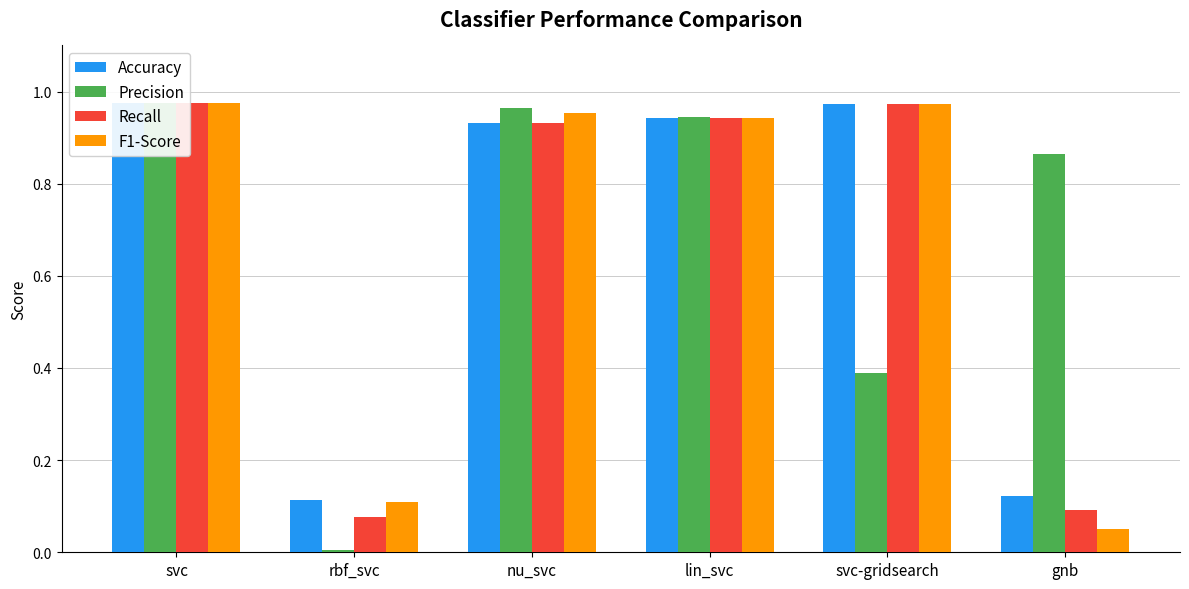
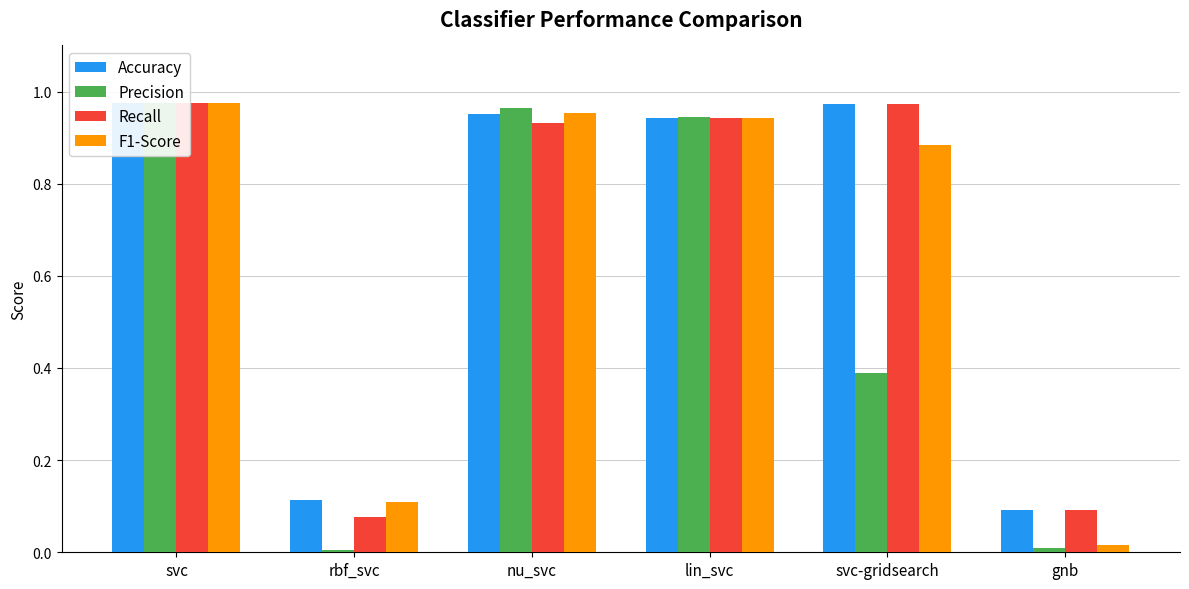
Accuracy, nu_svc: 0.93 -> 0.95
F1-Score, svc-gridsearch: 0.97 -> 0.88
Accuracy, gnb: 0.12 -> 0.09
Precision, gnb: 0.87 -> 0.01
F1-Score, gnb: 0.05 -> 0.02
